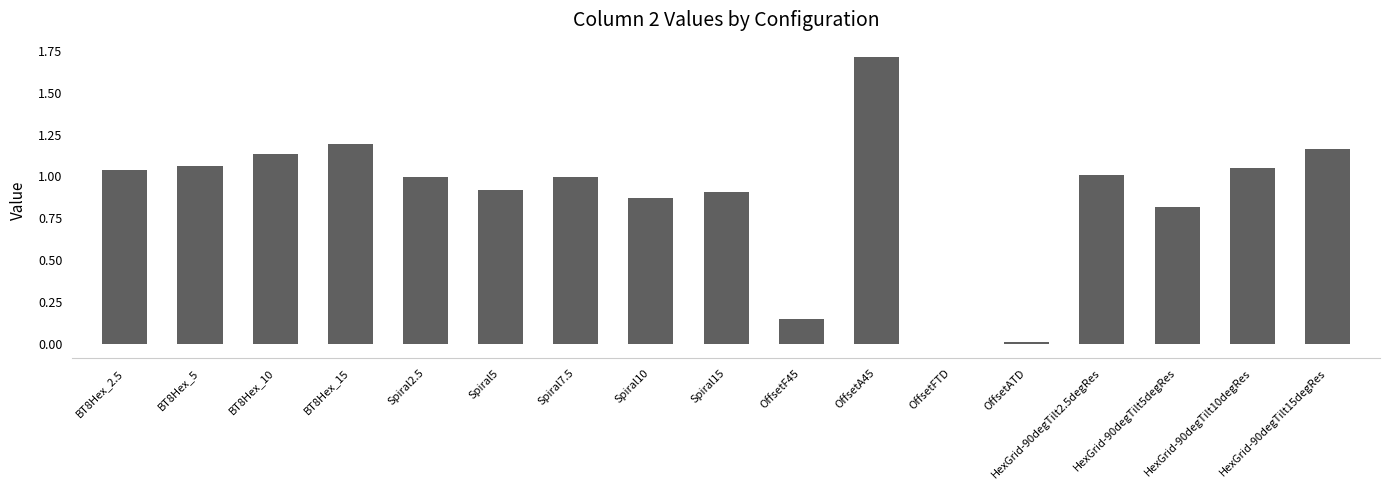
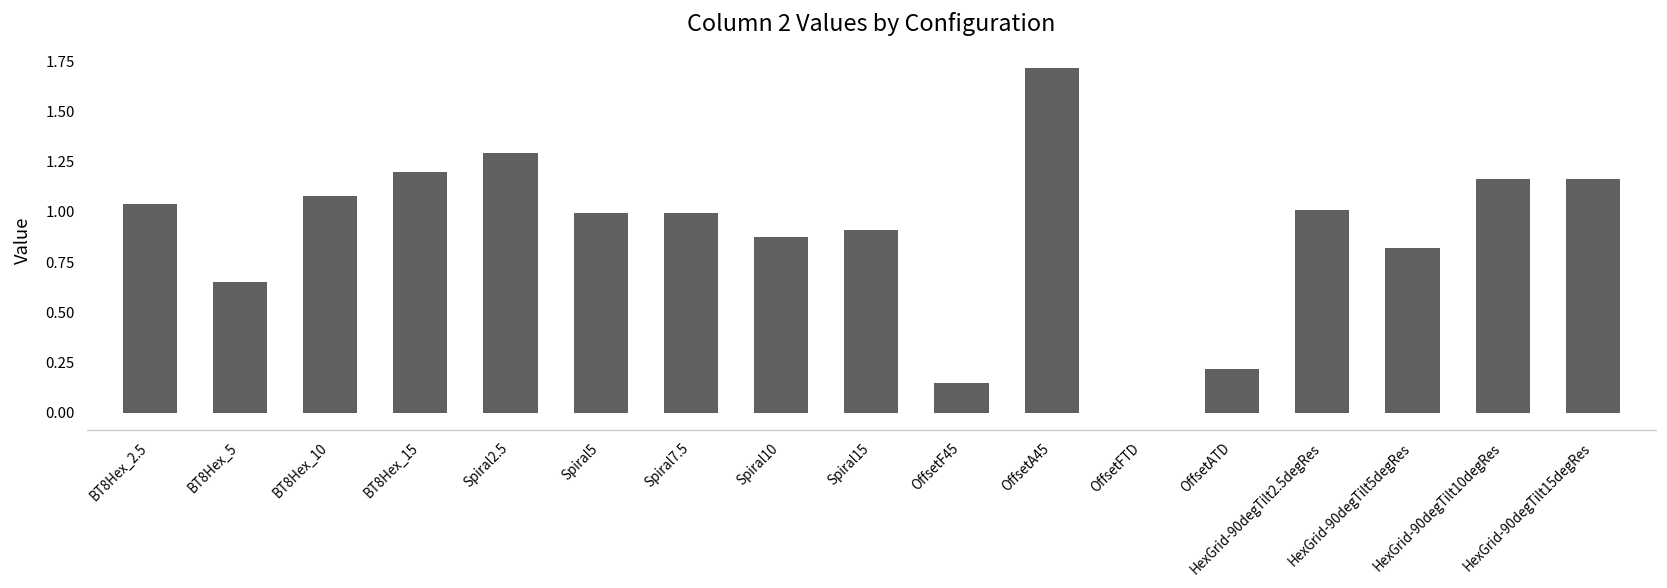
BT8Hex_5: 1.06 -> 0.65
BT8Hex_10: 1.14 -> 1.08
Spiral2.5: 1.00 -> 1.29
Spiral5: 0.92 -> 1.00
OffsetATD: 0.01 -> 0.22
HexGrid-90degTilt10degRes: 1.05 -> 1.17
